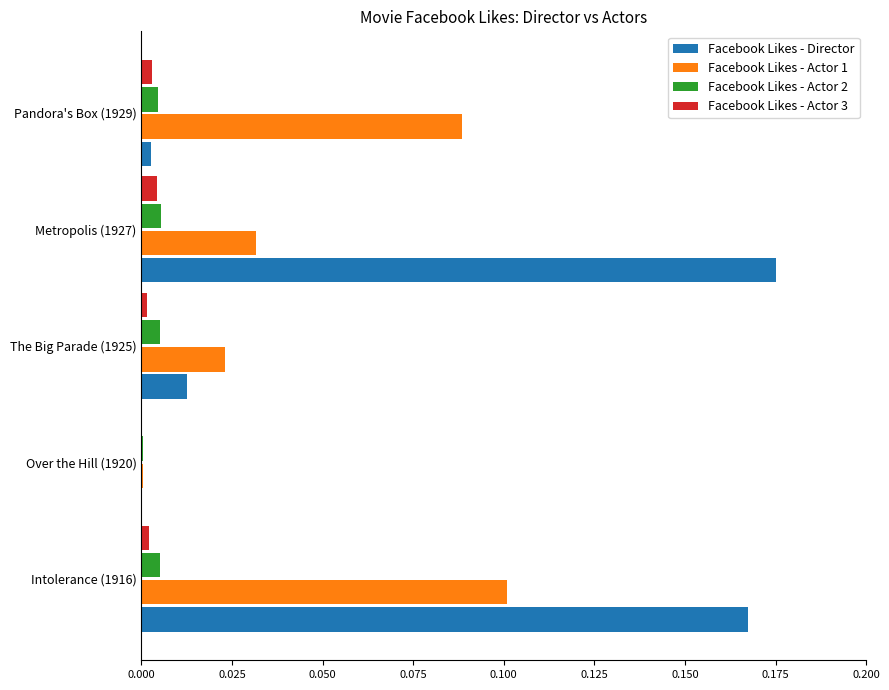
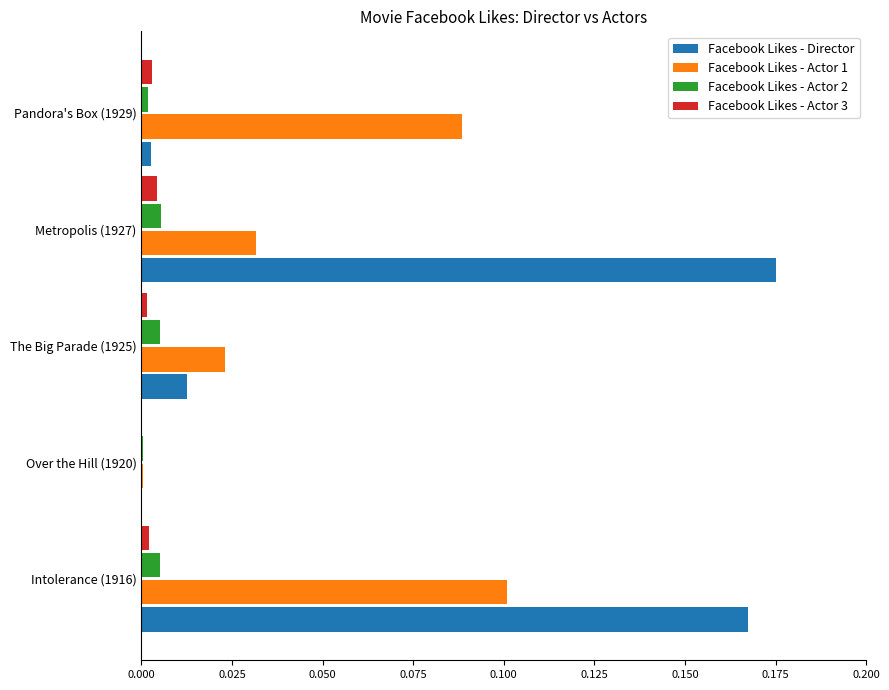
Facebook Likes - Actor 2, Pandora's Box (1929): 0.005 -> 0.002
